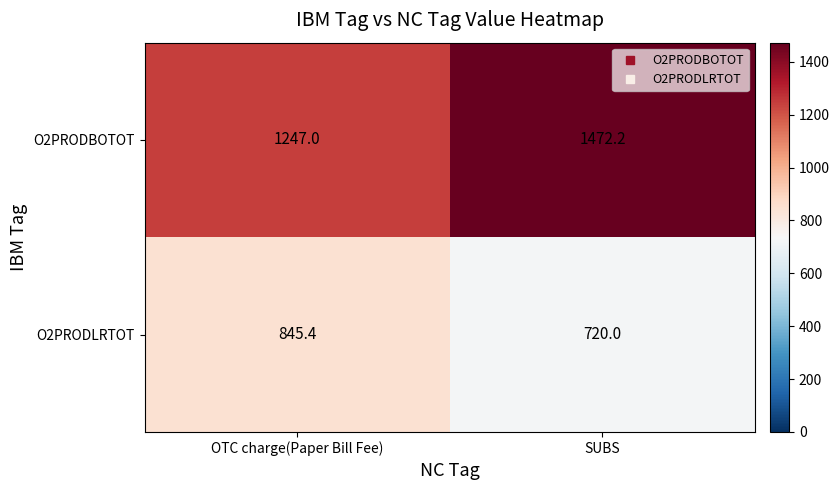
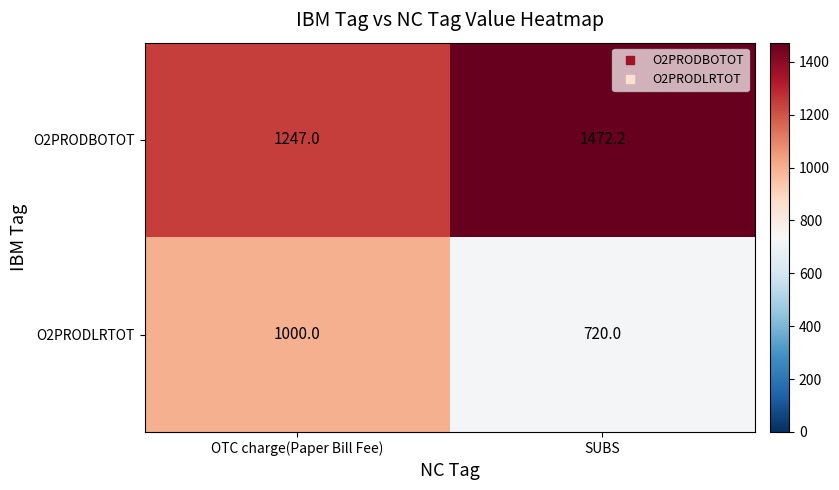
O2PRODLRTOT, OTC charge(Paper Bill Fee): 845.4 -> 1000.0
